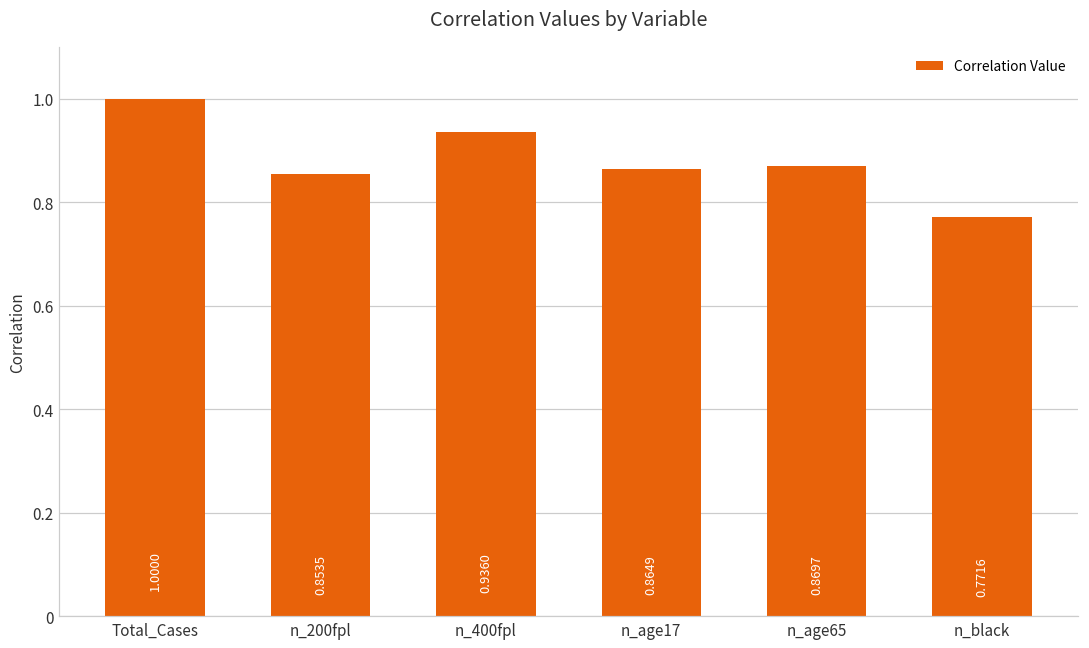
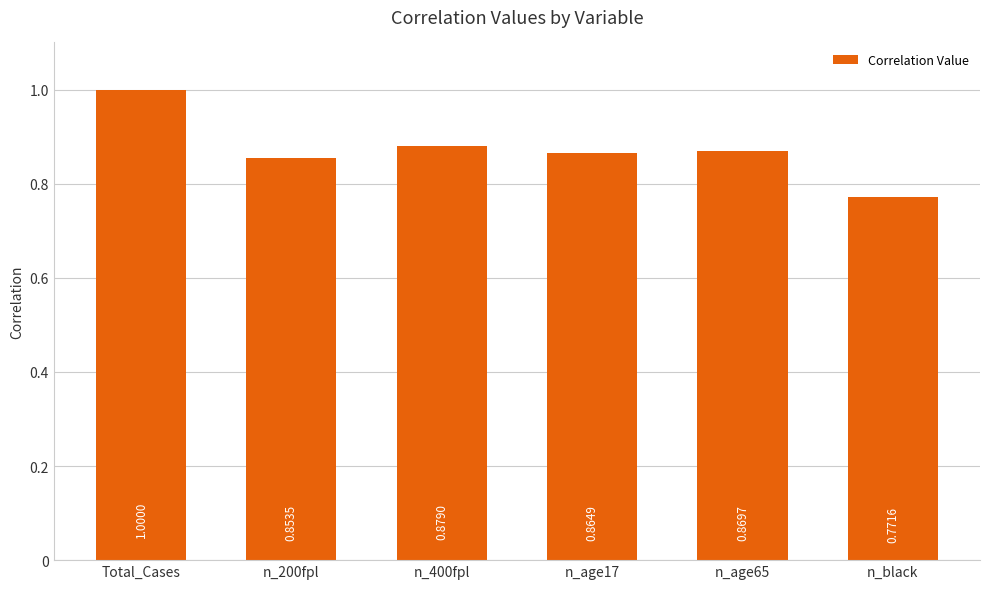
n_400fpl: 0.9360 -> 0.8790
